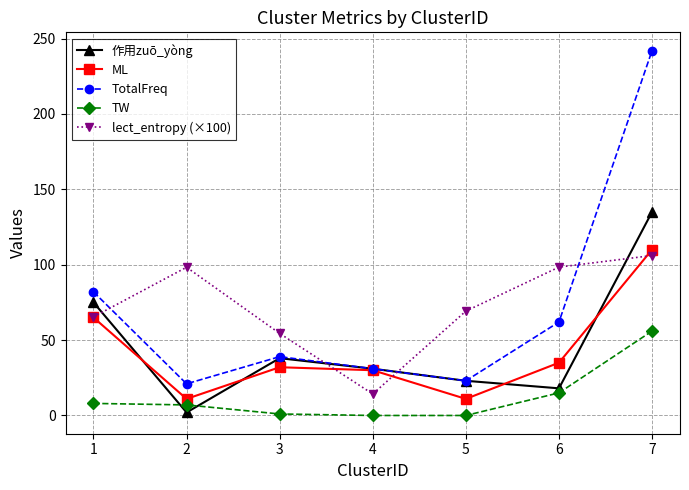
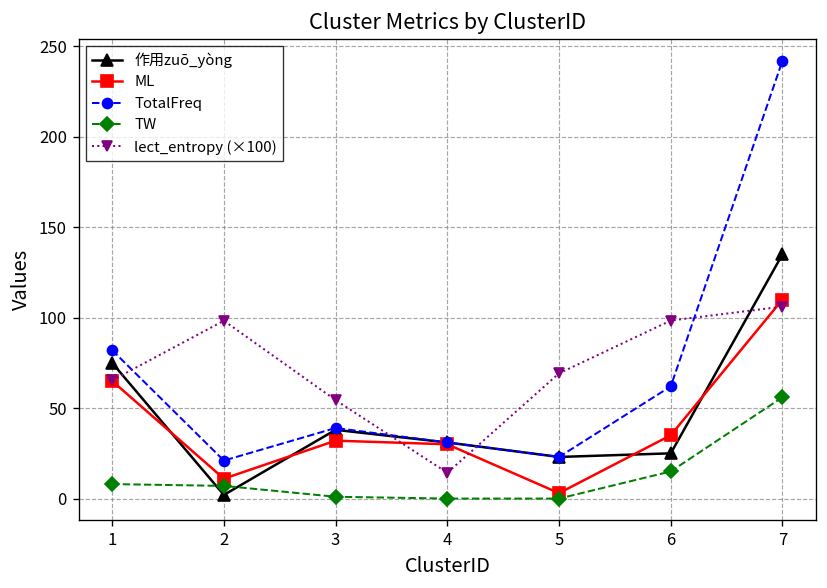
ML, 5: 11 -> 3
作用zuō_yòng, 6: 18 -> 25
